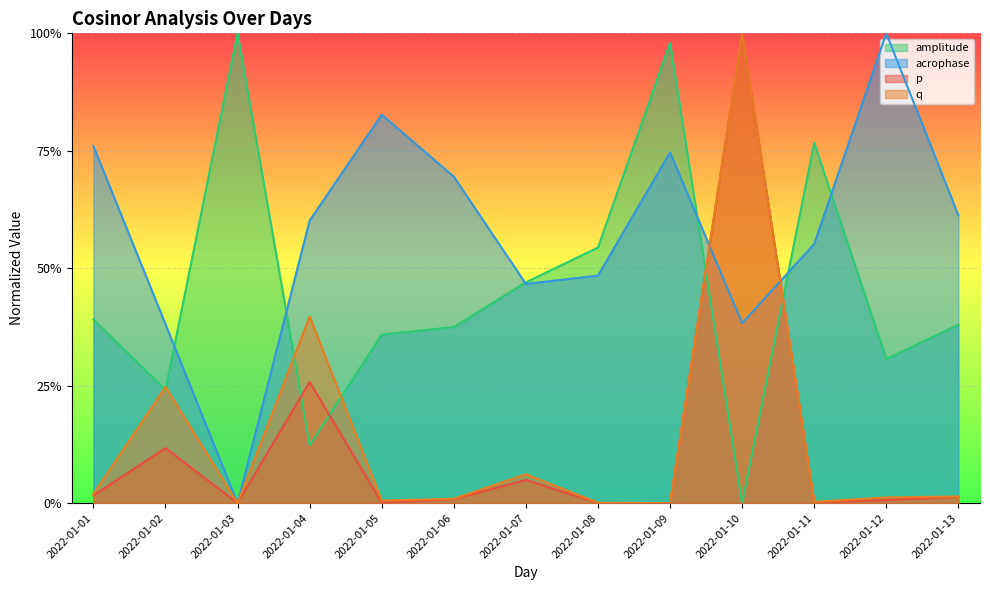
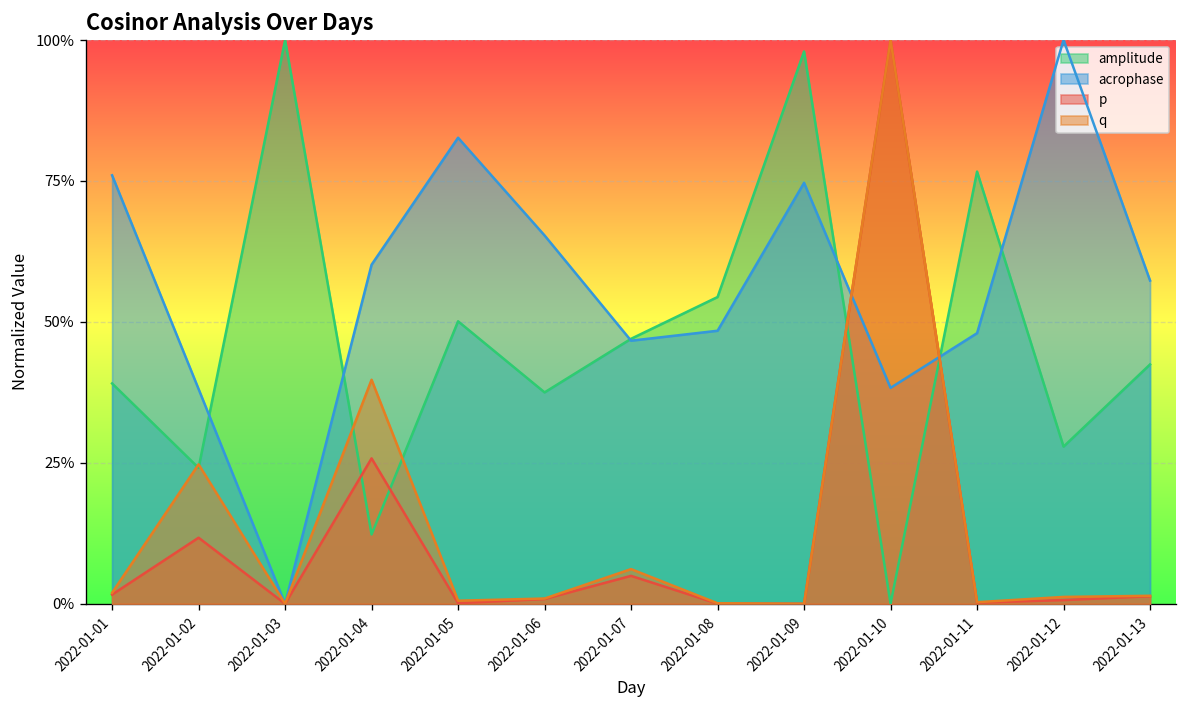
amplitude, 2022-01-05: 36% -> 50%
acrophase, 2022-01-06: 69% -> 65%
acrophase, 2022-01-11: 55% -> 48%
amplitude, 2022-01-12: 31% -> 28%
amplitude, 2022-01-13: 38% -> 42%
acrophase, 2022-01-13: 61% -> 57%
